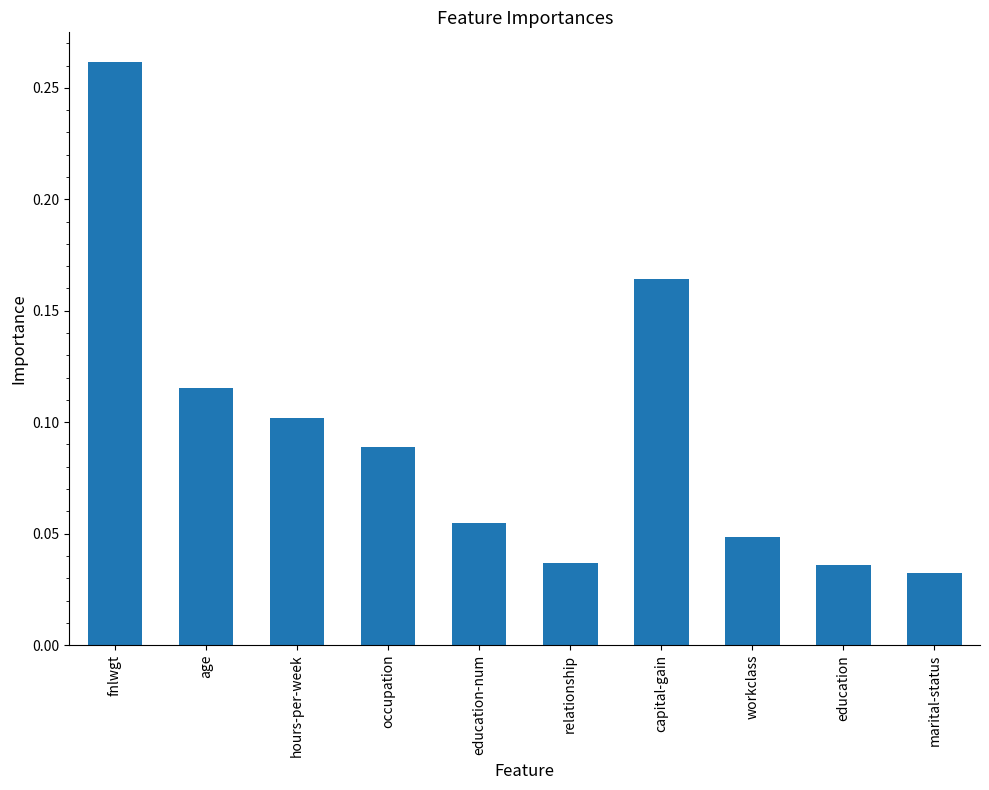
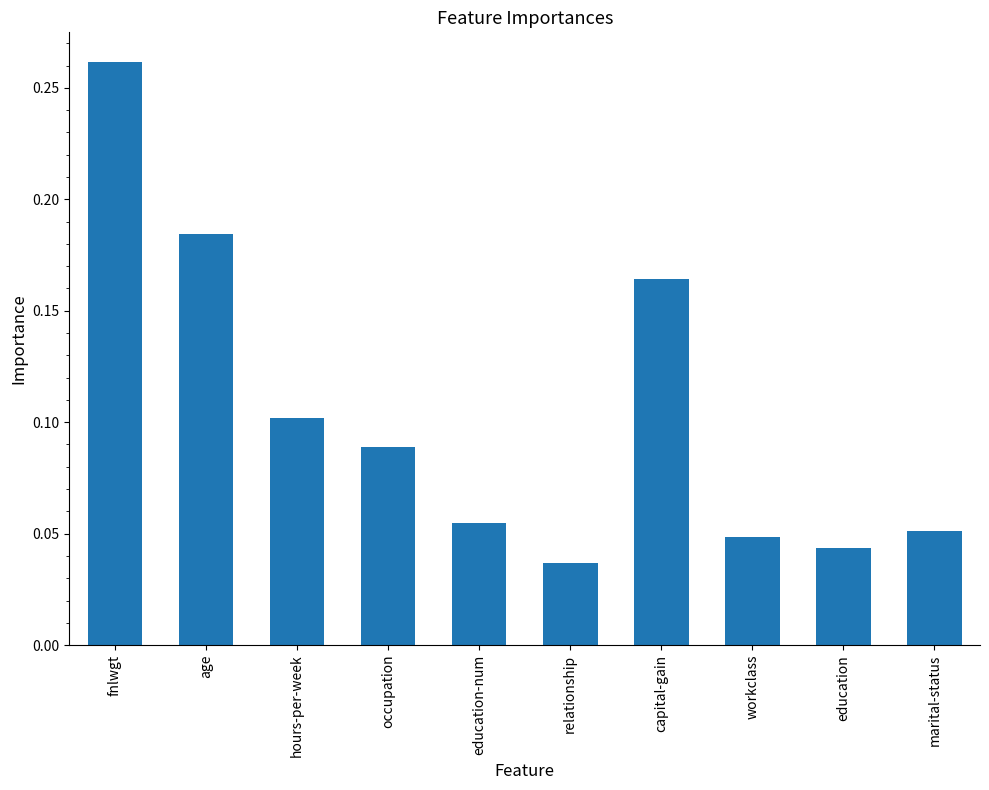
age: 0.115 -> 0.184
education: 0.036 -> 0.044
marital-status: 0.033 -> 0.051
